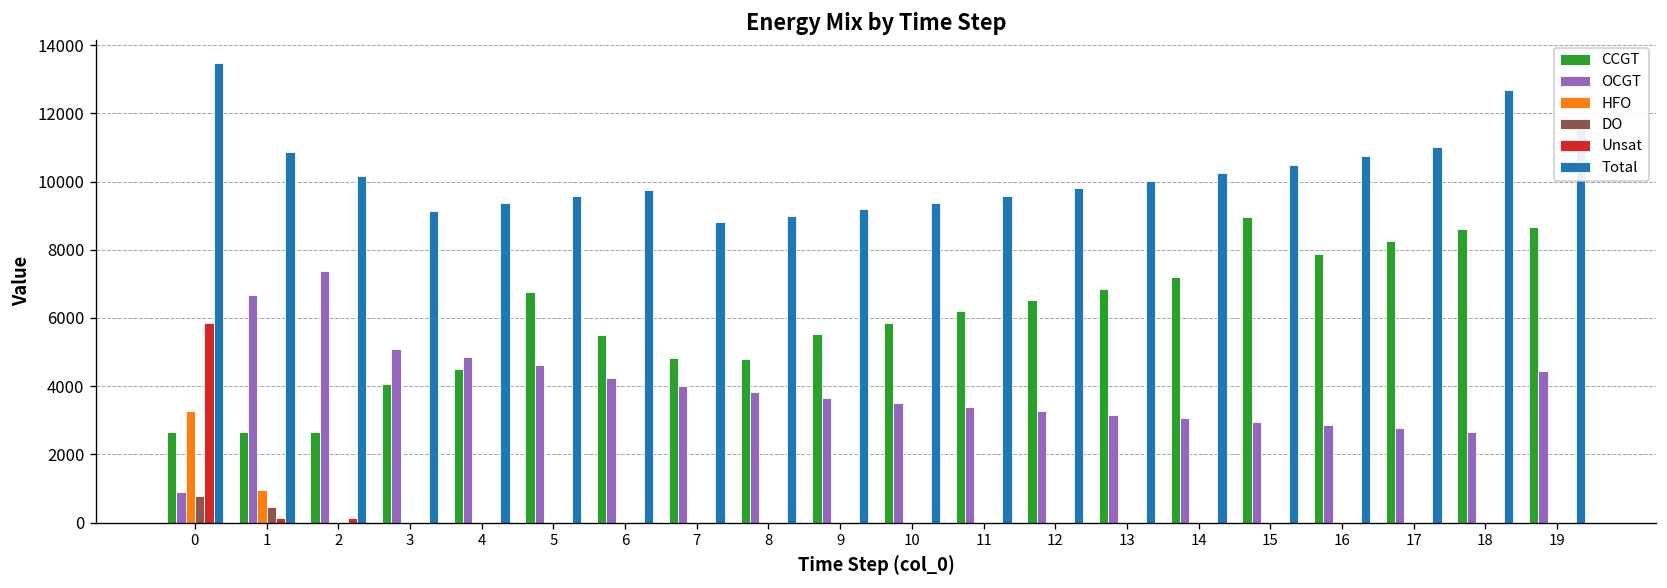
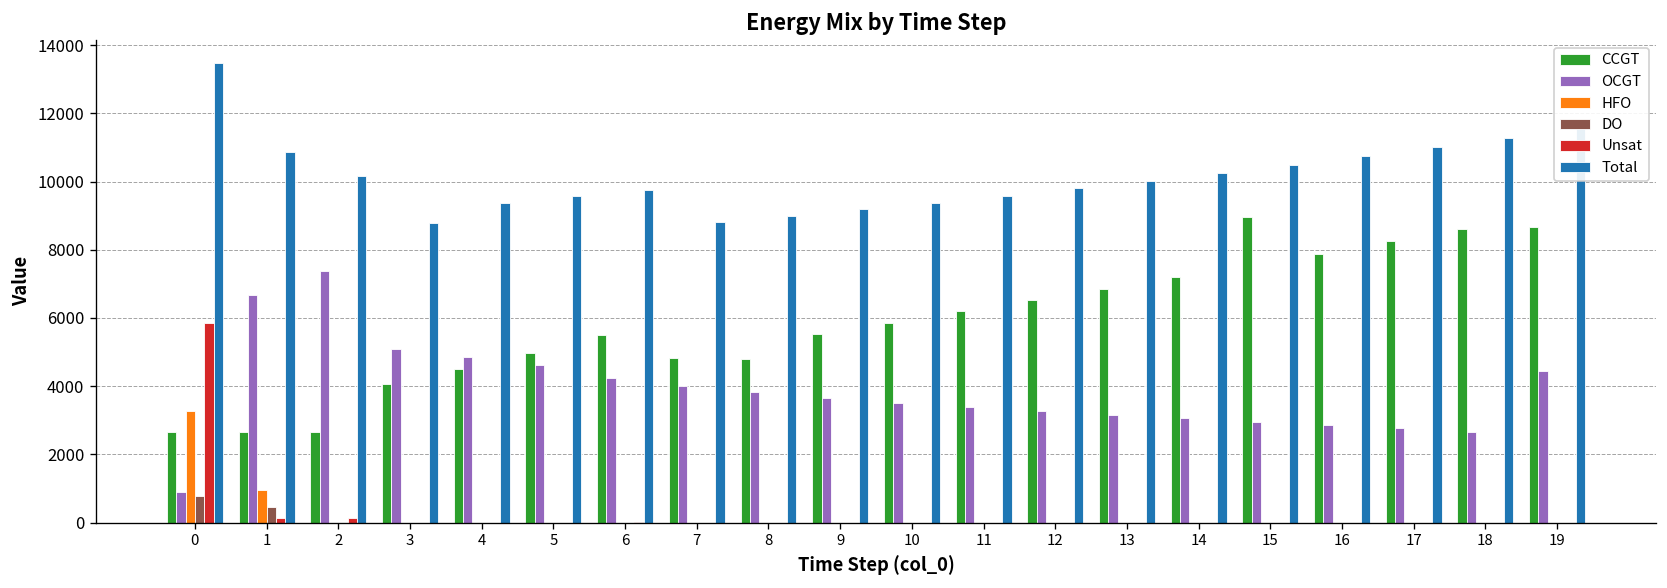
Total, 3: 9100 -> 8800
CCGT, 5: 6800 -> 5000
Total, 18: 12700 -> 11300
